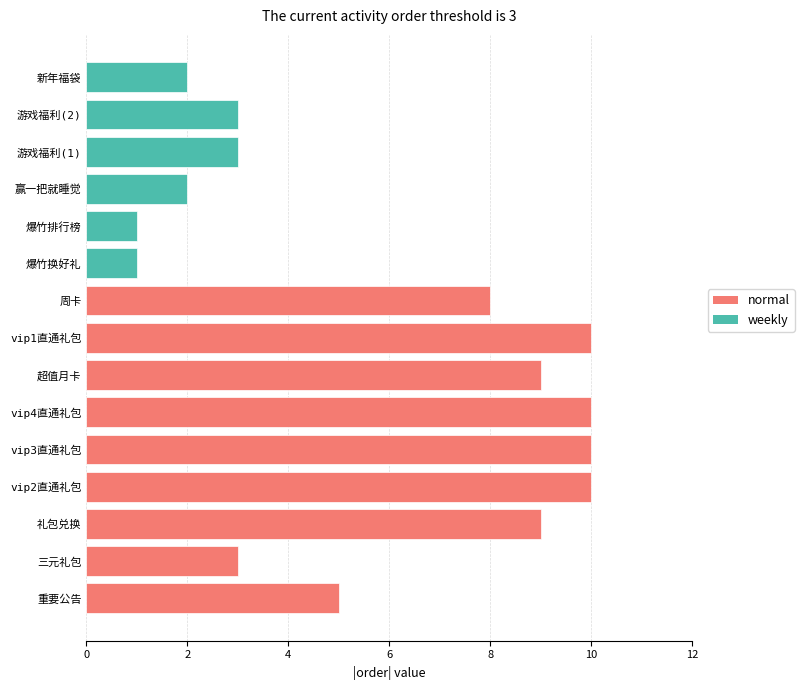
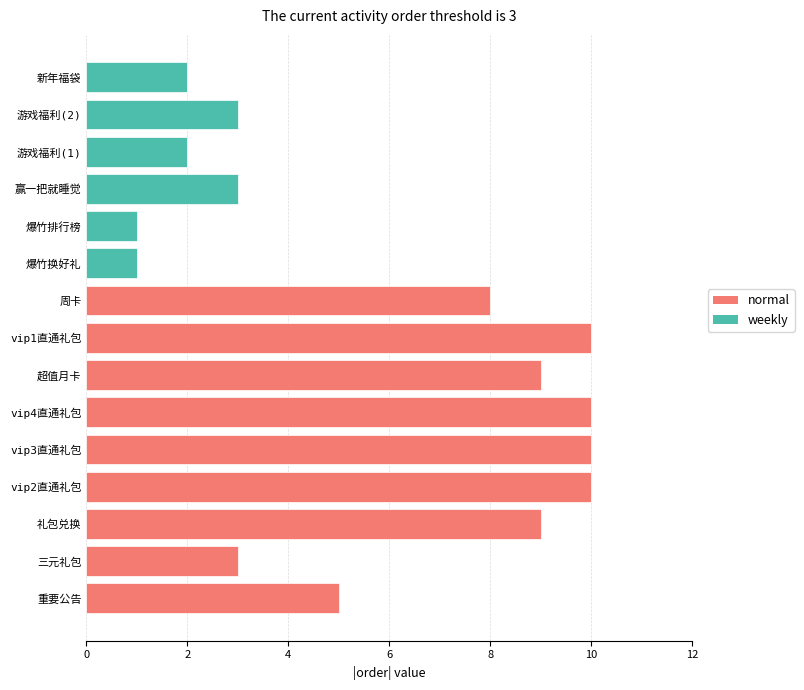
weekly, 游戏福利(1): 3 -> 2
weekly, 赢一把就睡觉: 2 -> 3
